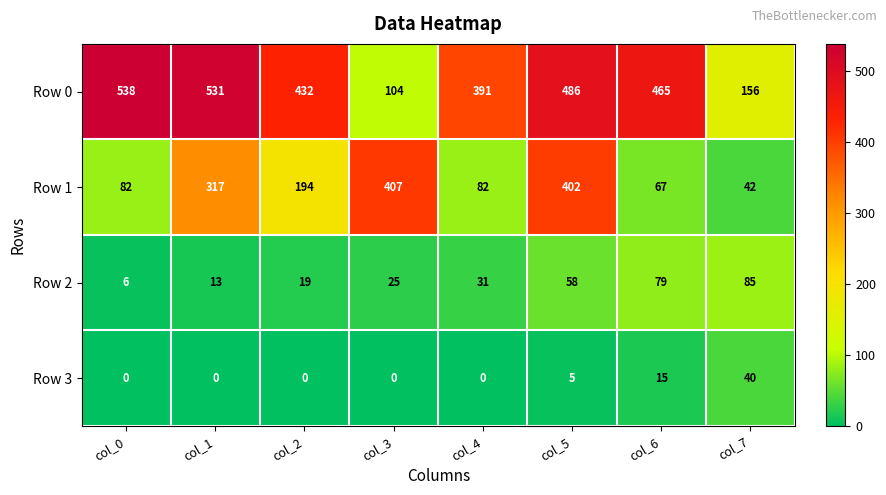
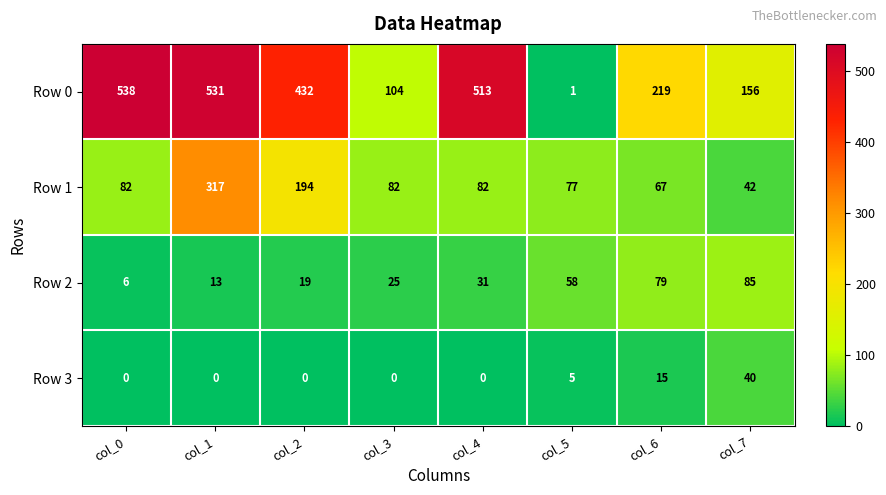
Row 0, col_4: 391 -> 513
Row 0, col_5: 486 -> 1
Row 0, col_6: 465 -> 219
Row 1, col_3: 407 -> 82
Row 1, col_5: 402 -> 77
